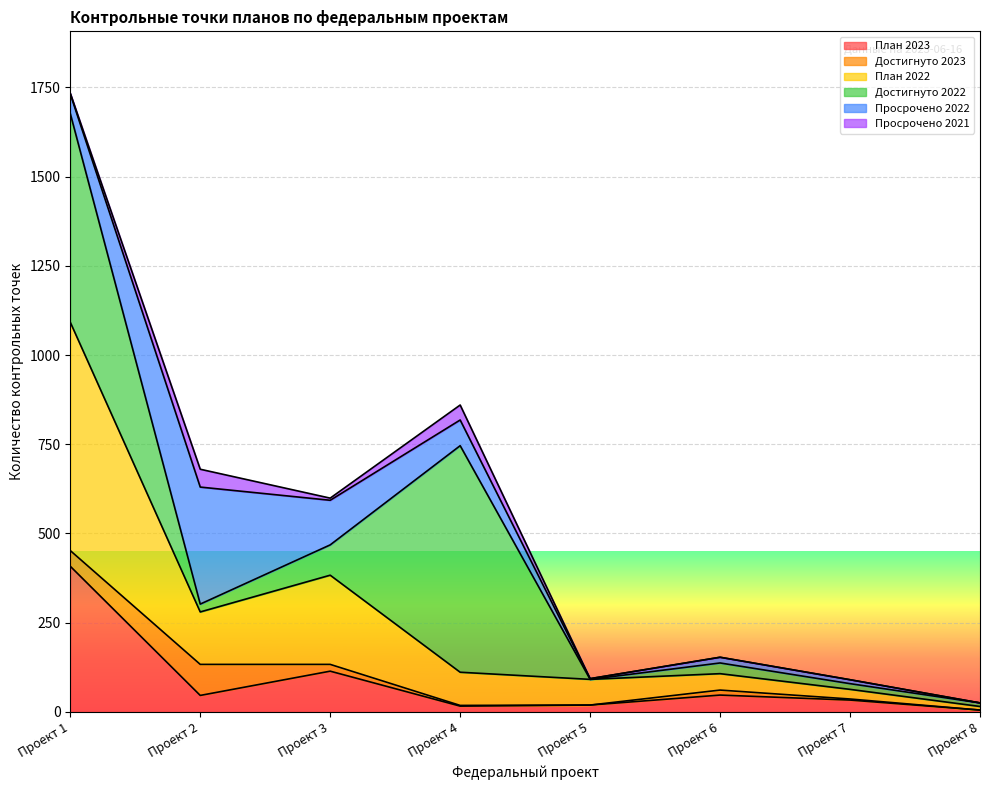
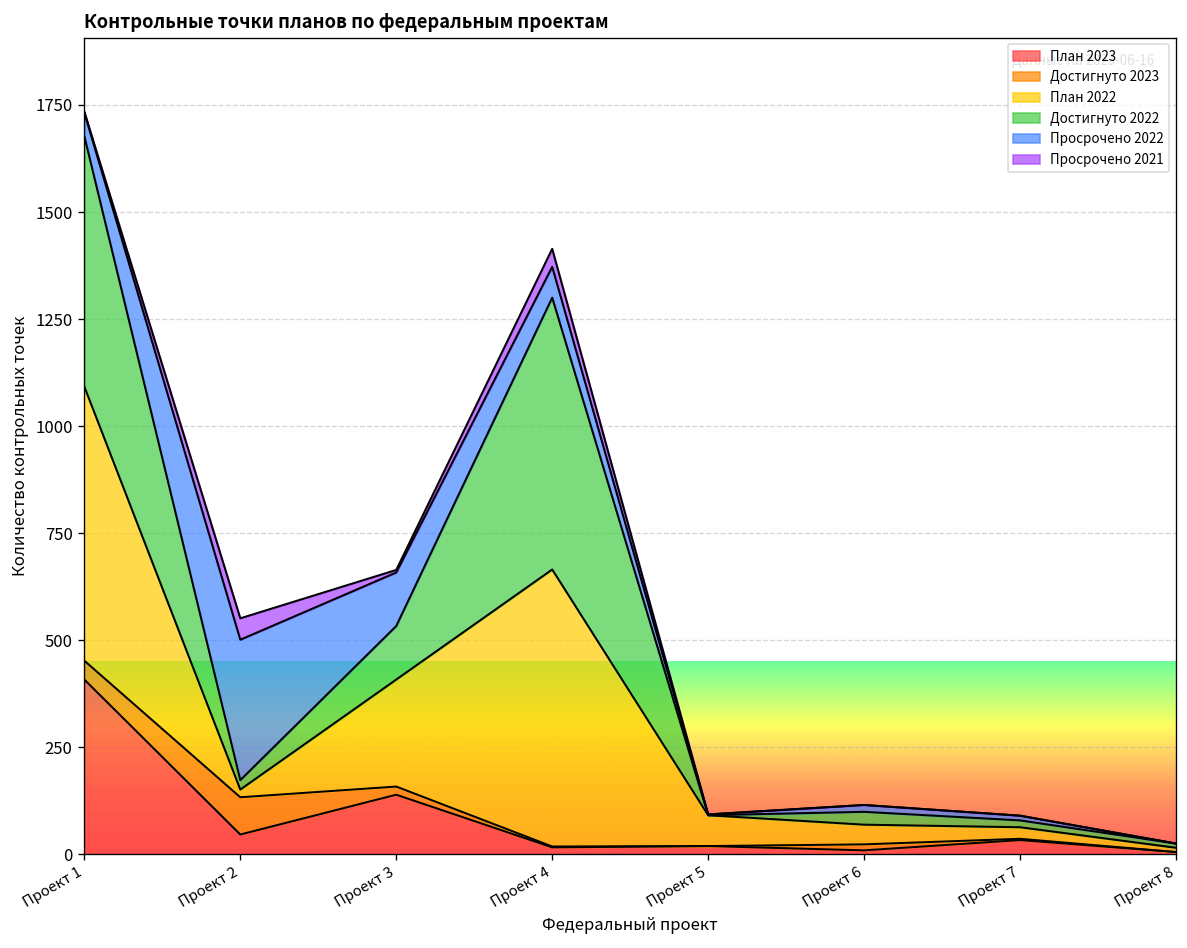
План 2022, Проект 2: 150 -> 20
План 2023, Проект 3: 110 -> 140
Достигнуто 2022, Проект 3: 90 -> 130
План 2022, Проект 4: 90 -> 650
План 2023, Проект 6: 50 -> 10
